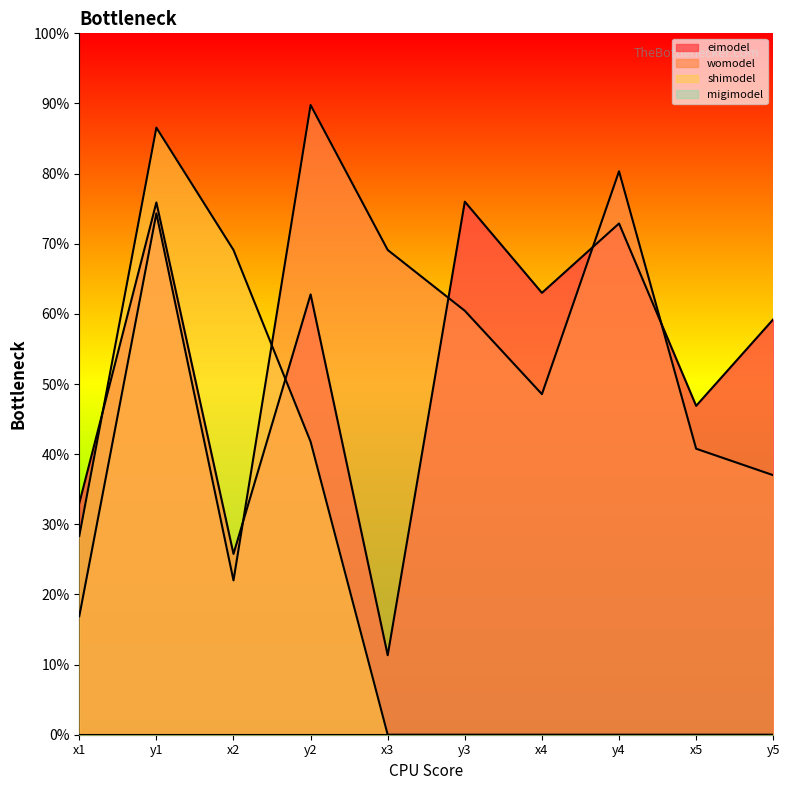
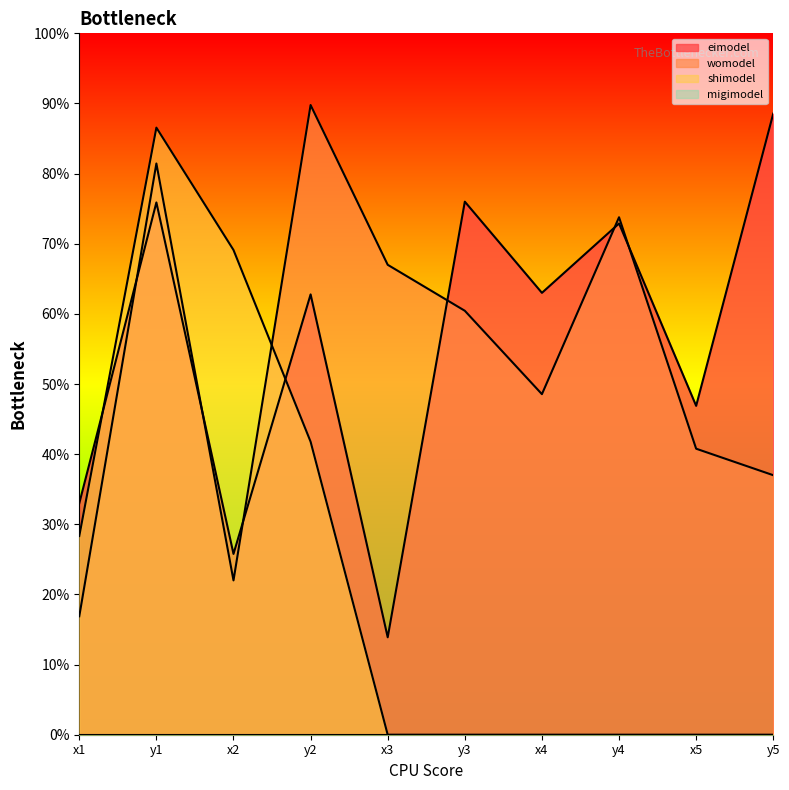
womodel, y1: 74% -> 81%
eimodel, x3: 11% -> 14%
womodel, x3: 69% -> 67%
womodel, y4: 80% -> 74%
eimodel, y5: 59% -> 89%
